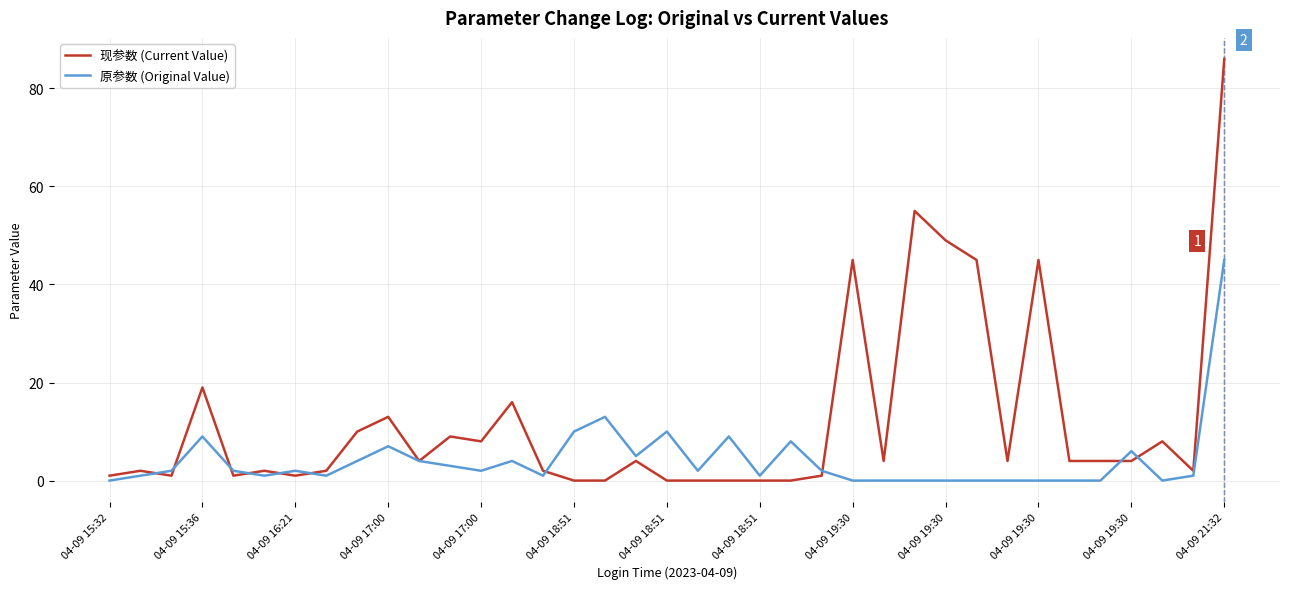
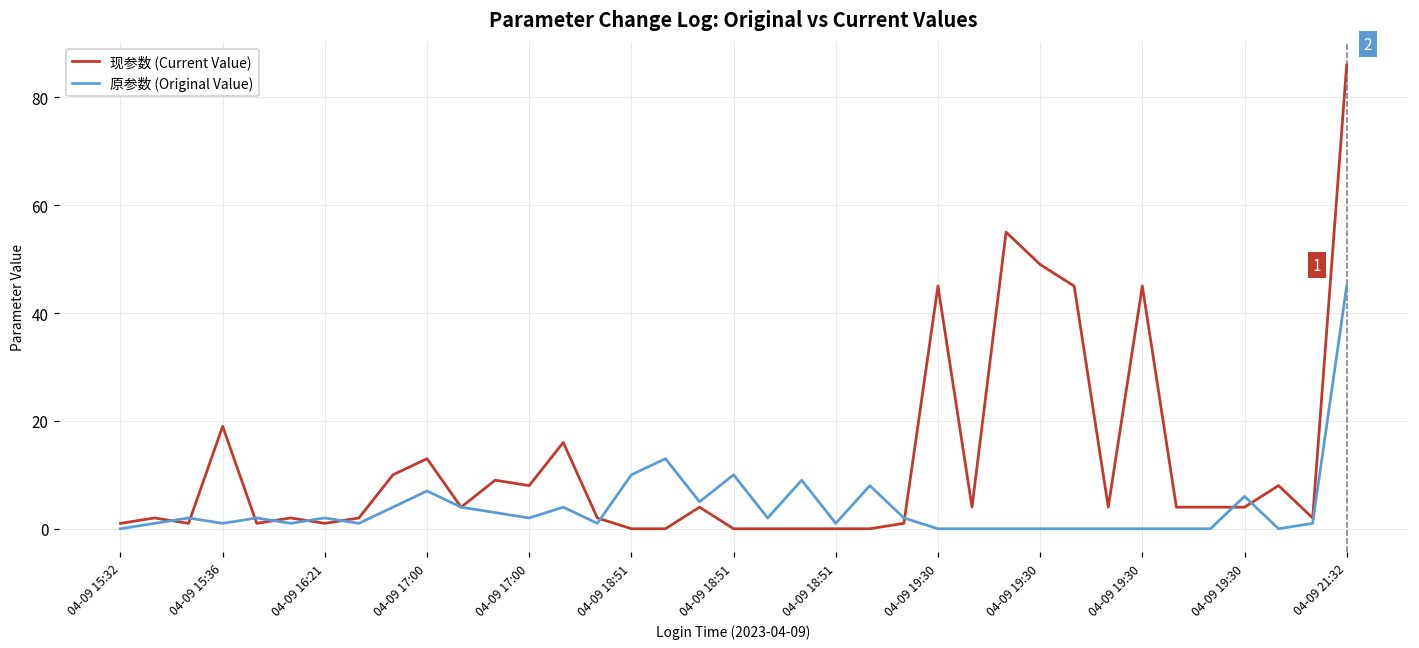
原参数 (Original Value), 04-09 15:36: 9 -> 1
